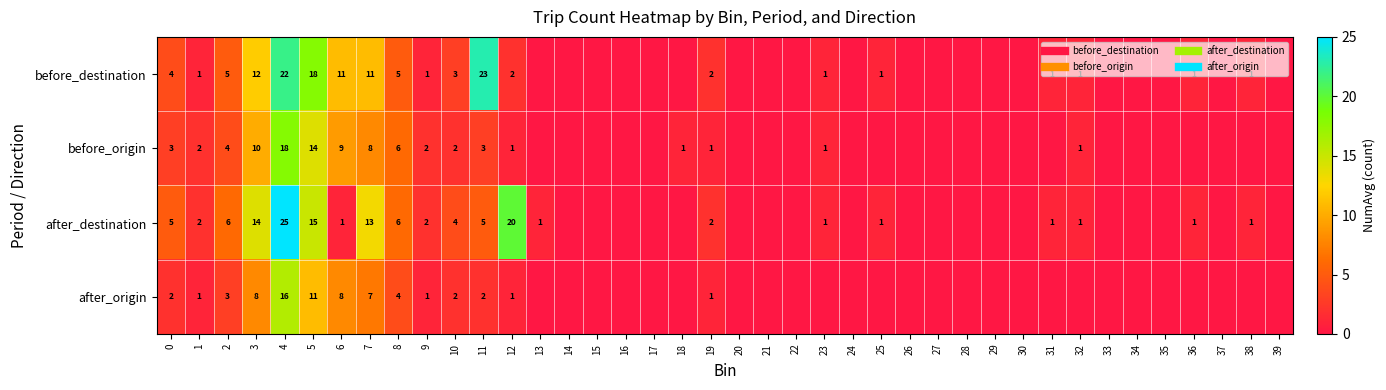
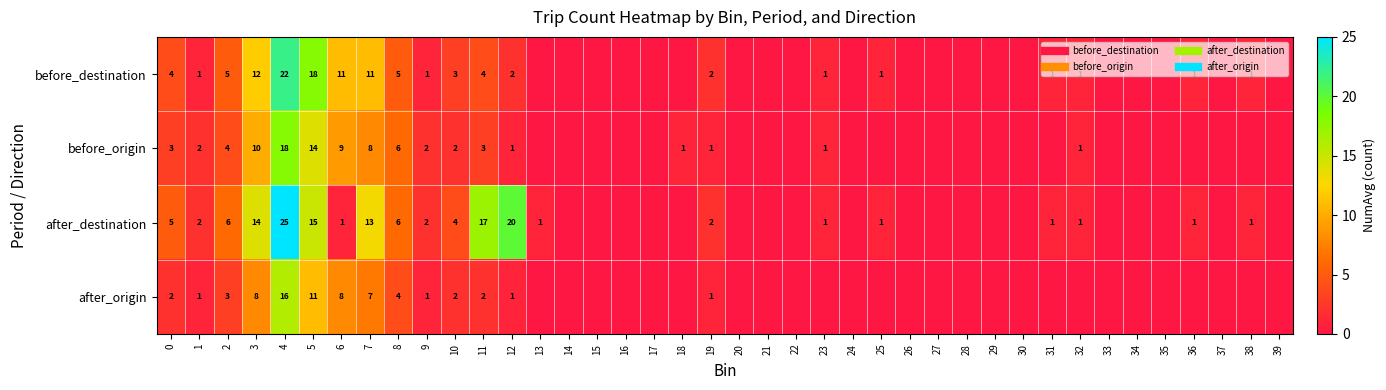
before_destination, 11: 23 -> 4
after_destination, 11: 5 -> 17
